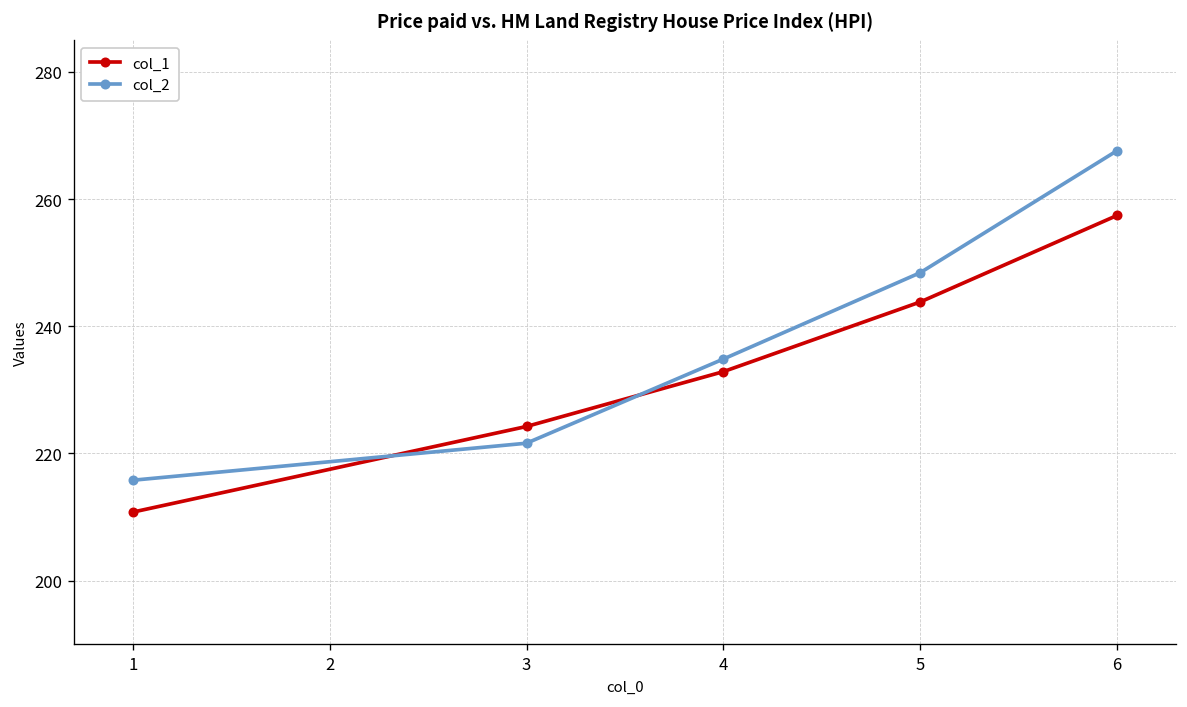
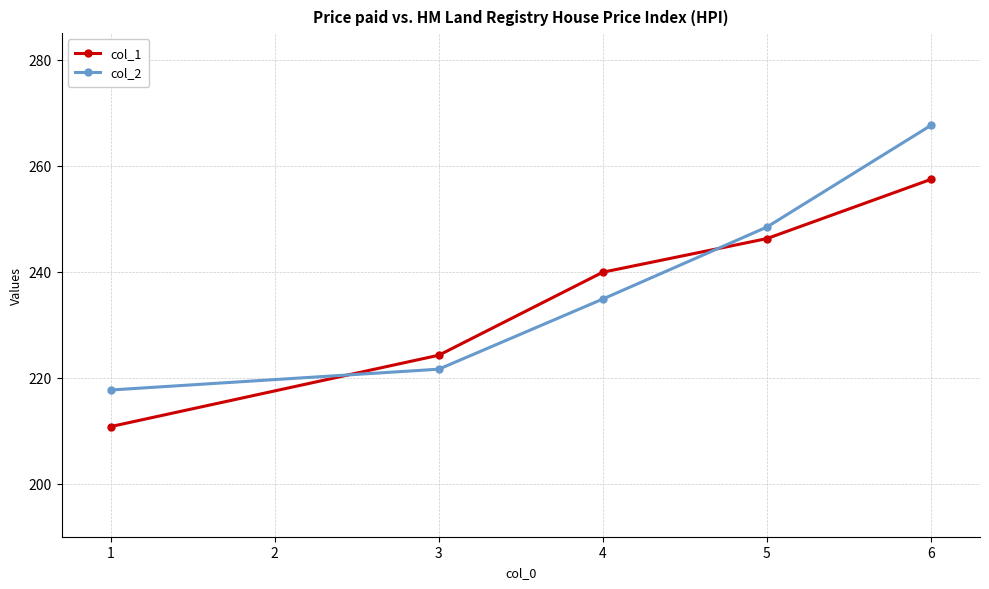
col_2, 1: 216 -> 218
col_1, 4: 233 -> 240
col_1, 5: 244 -> 246
